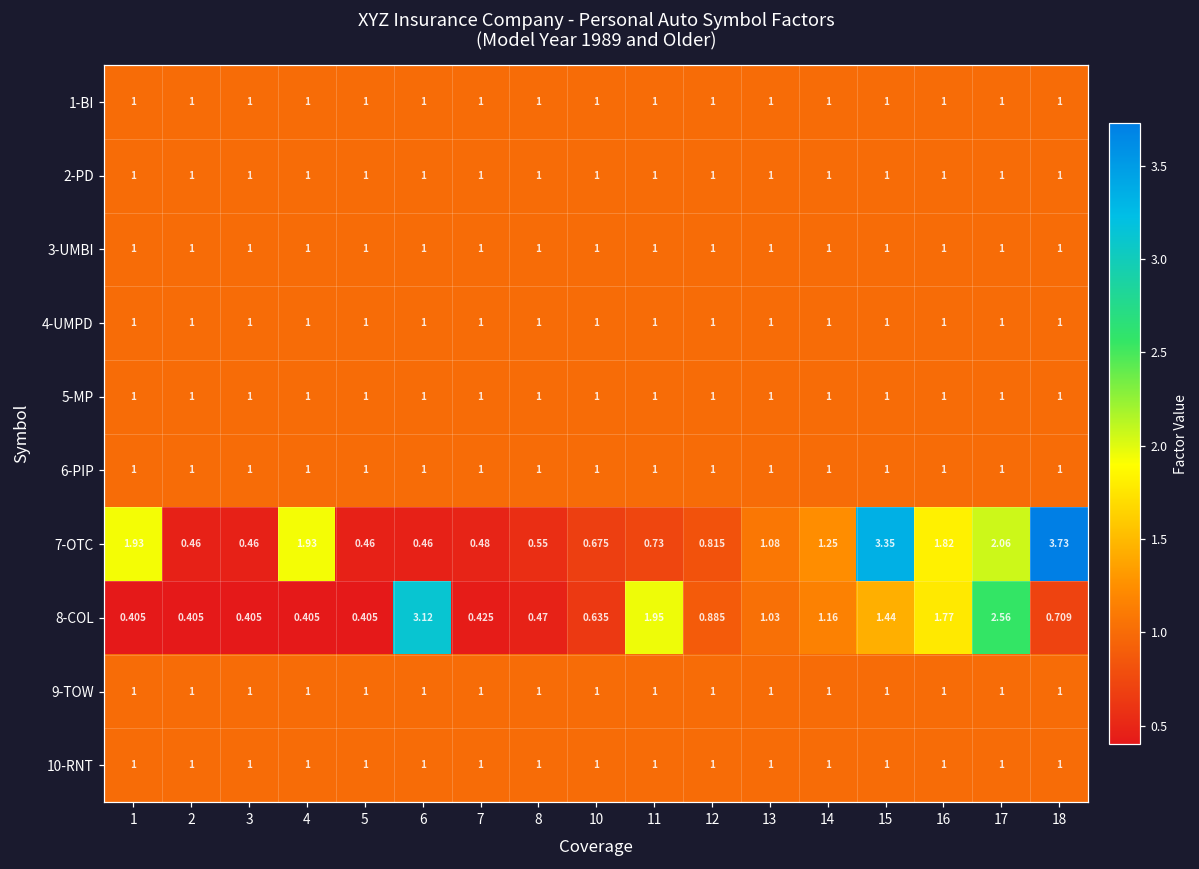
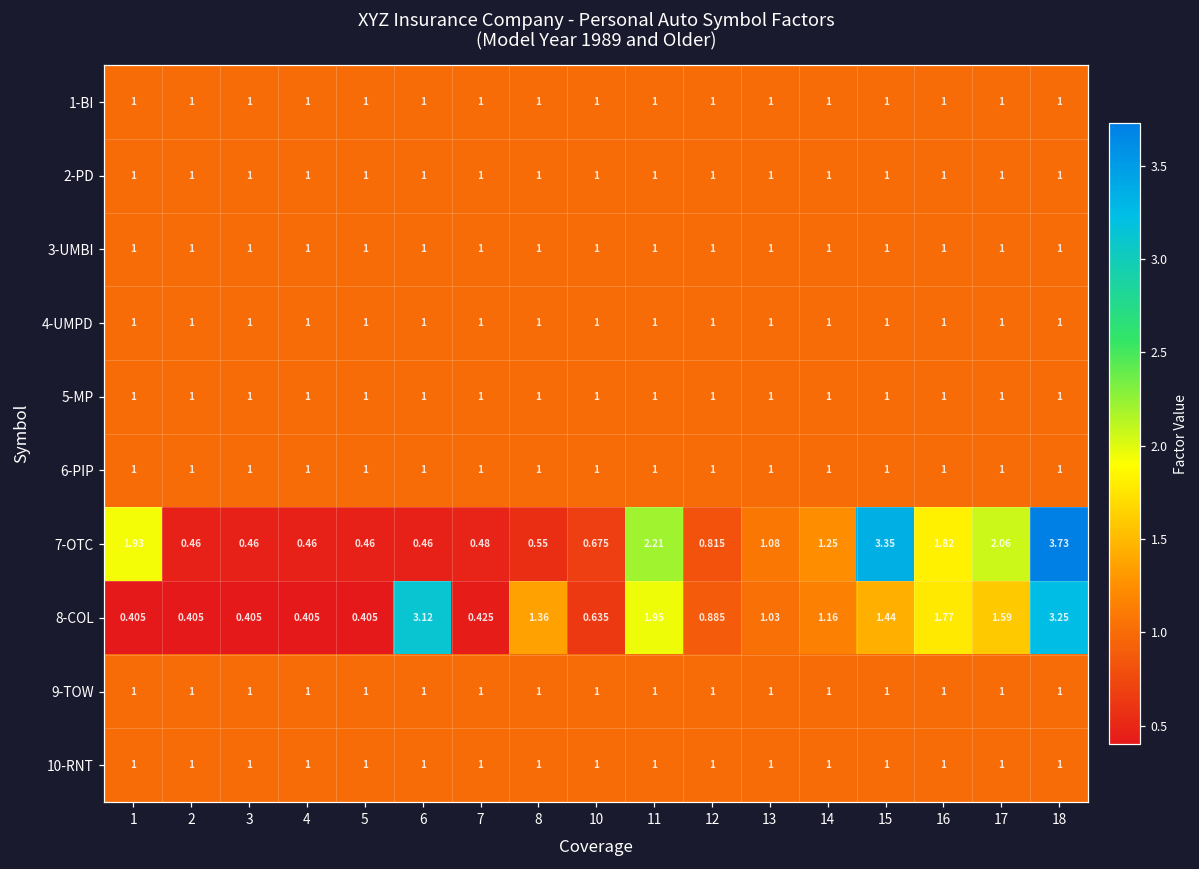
7-OTC, 4: 1.93 -> 0.46
7-OTC, 11: 0.73 -> 2.21
8-COL, 8: 0.47 -> 1.36
8-COL, 17: 2.56 -> 1.59
8-COL, 18: 0.709 -> 3.25
